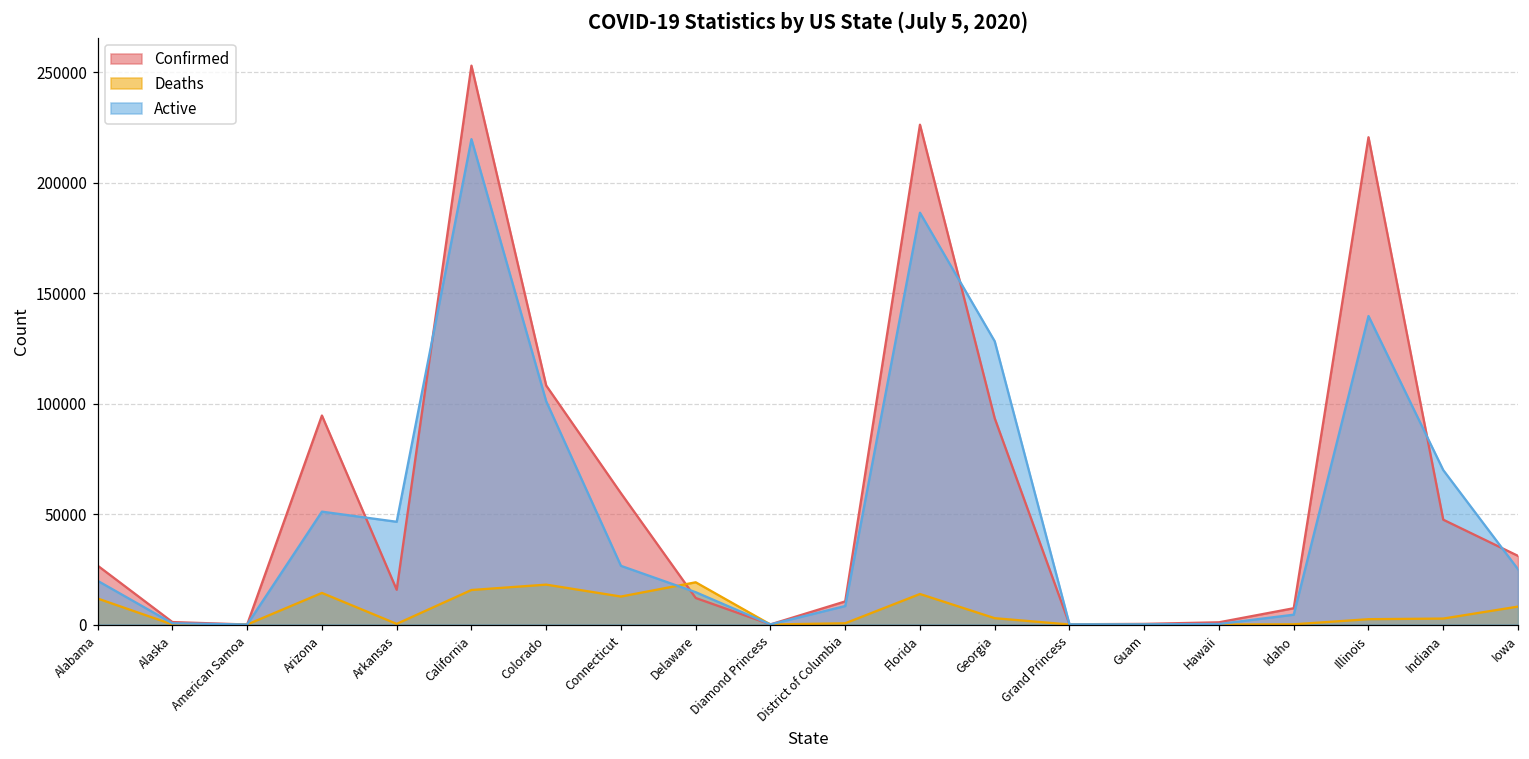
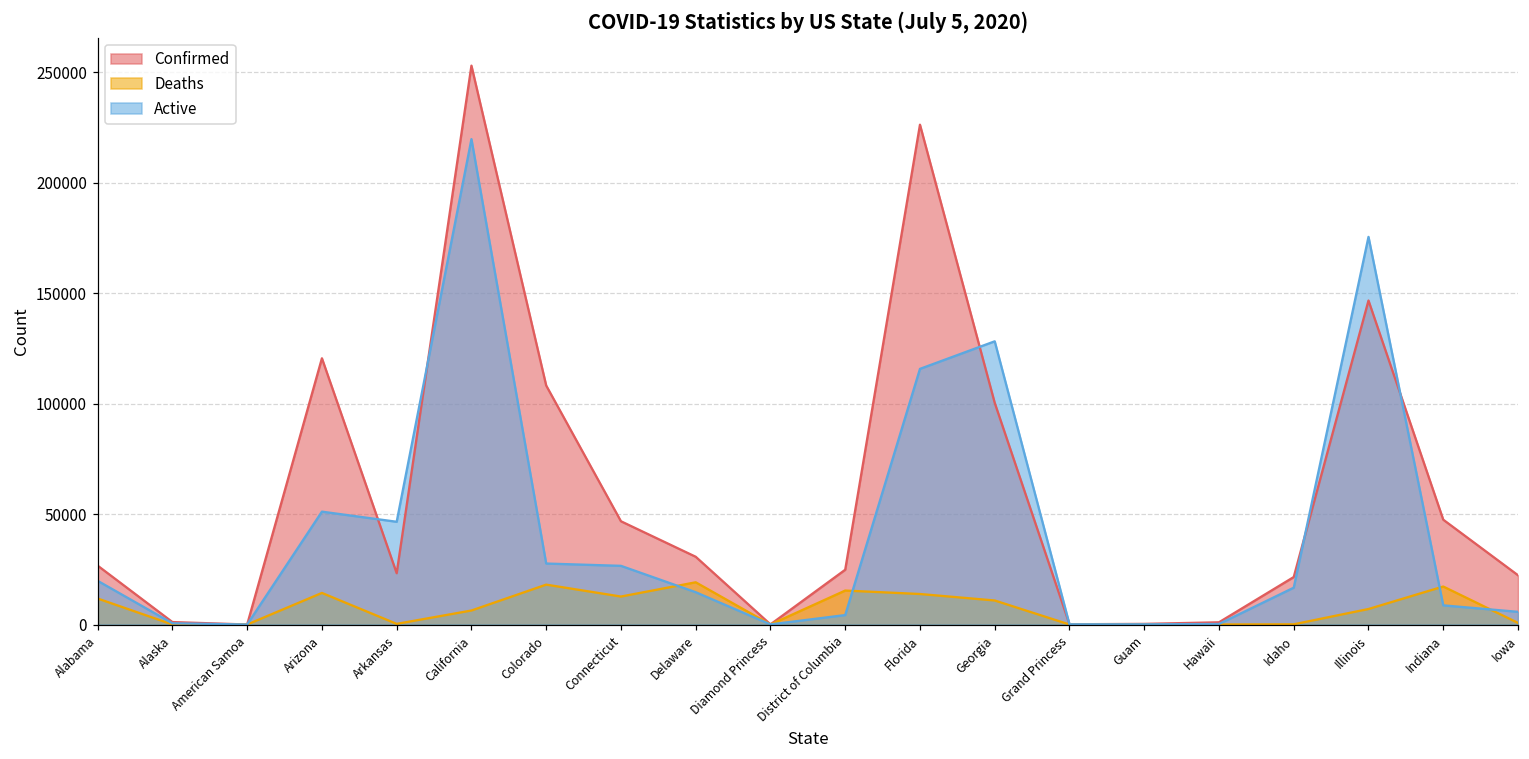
Confirmed, Arizona: 95000 -> 120000
Confirmed, Arkansas: 16000 -> 23000
Deaths, California: 16000 -> 6000
Active, Colorado: 101000 -> 28000
Confirmed, Connecticut: 59000 -> 47000
Confirmed, Delaware: 12000 -> 31000
Confirmed, District of Columbia: 10000 -> 25000
Deaths, District of Columbia: 1000 -> 15000
Active, District of Columbia: 8000 -> 4000
Active, Florida: 186000 -> 116000
Confirmed, Georgia: 93000 -> 100000
Deaths, Georgia: 3000 -> 11000
Confirmed, Idaho: 7000 -> 21000
Active, Idaho: 4000 -> 17000
Confirmed, Illinois: 221000 -> 147000
Deaths, Illinois: 2000 -> 7000
Active, Illinois: 140000 -> 175000
Deaths, Indiana: 3000 -> 17000
Active, Indiana: 70000 -> 9000
Confirmed, Iowa: 31000 -> 22000
Deaths, Iowa: 8000 -> 1000
Active, Iowa: 25000 -> 6000
